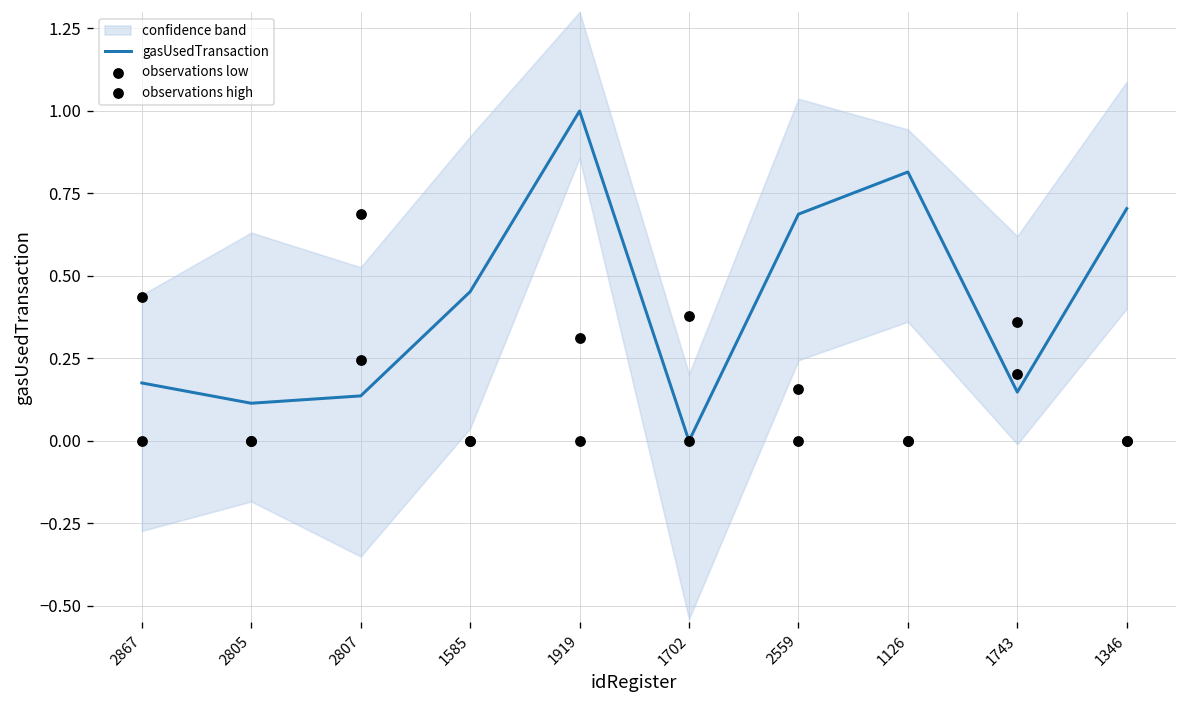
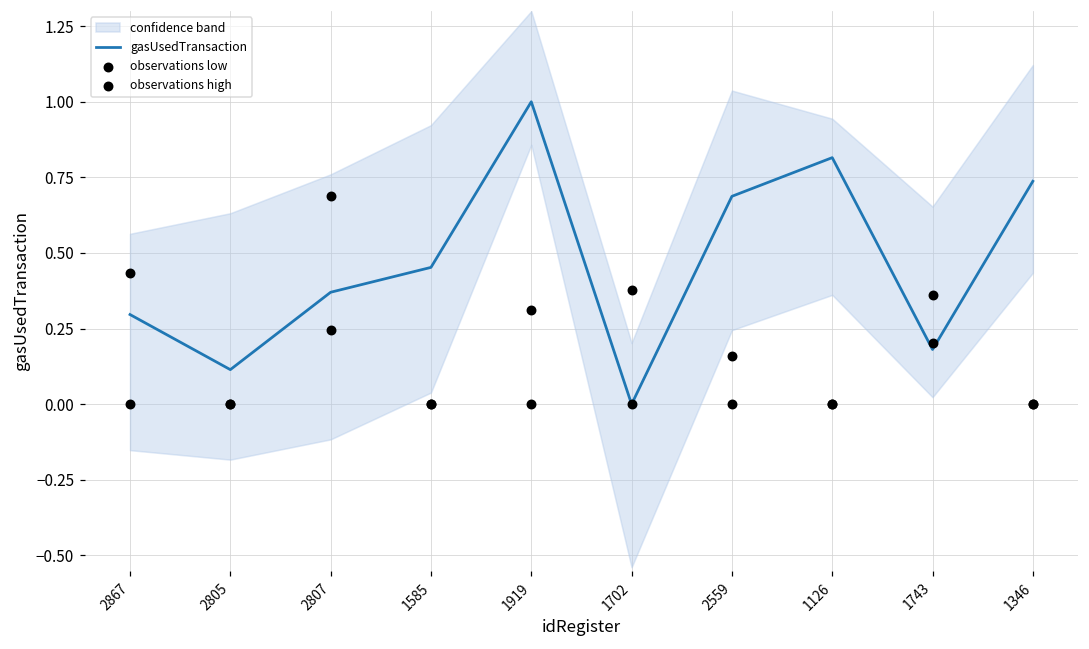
gasUsedTransaction, 2867: 0.18 -> 0.30
gasUsedTransaction, 2807: 0.14 -> 0.37
gasUsedTransaction, 1743: 0.15 -> 0.18
gasUsedTransaction, 1346: 0.70 -> 0.74
